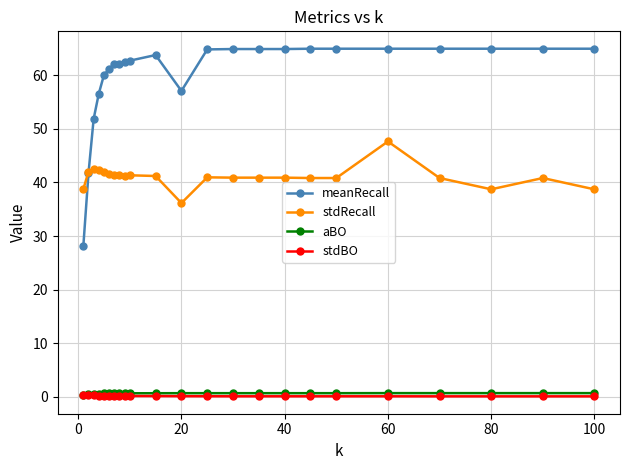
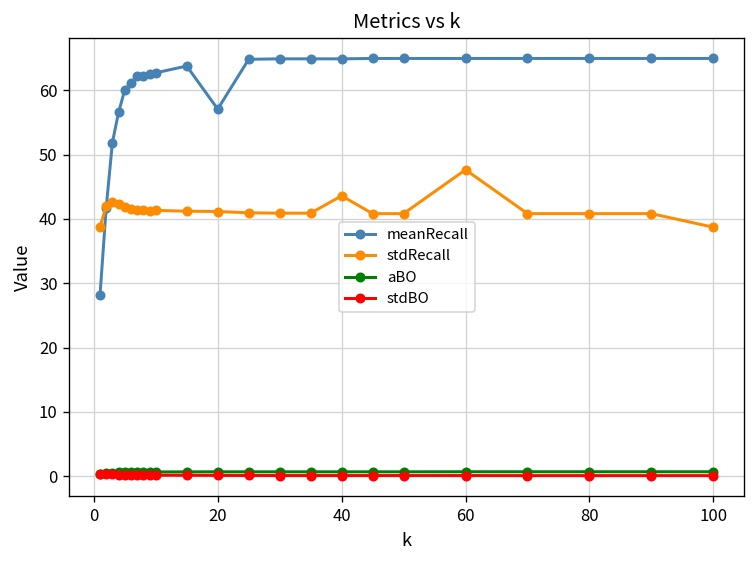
stdRecall, 20: 36 -> 41
stdRecall, 40: 41 -> 44
stdRecall, 80: 39 -> 41
